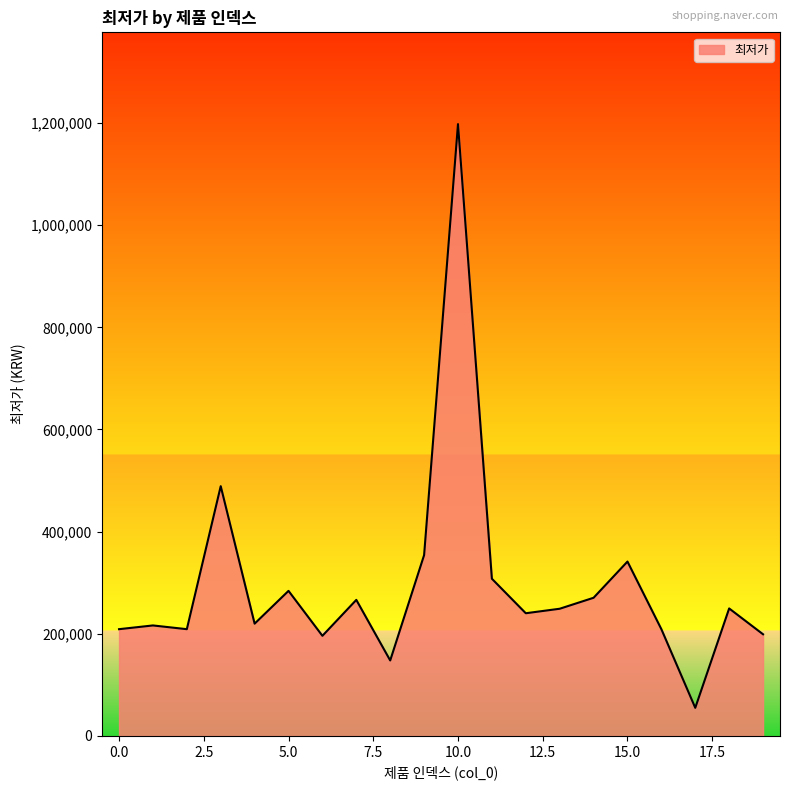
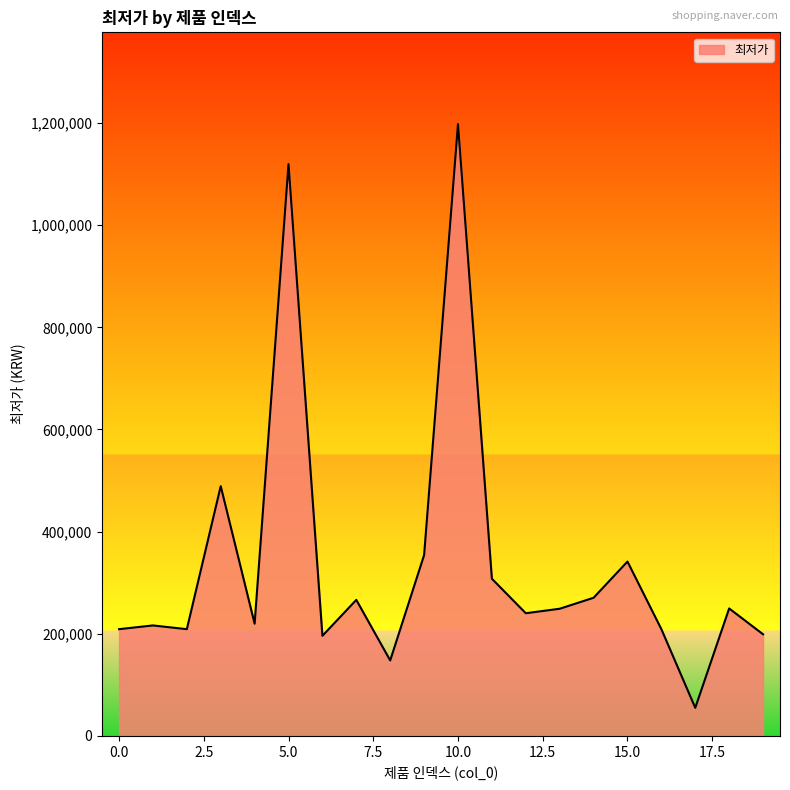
5.0: 280,000 -> 1,120,000
